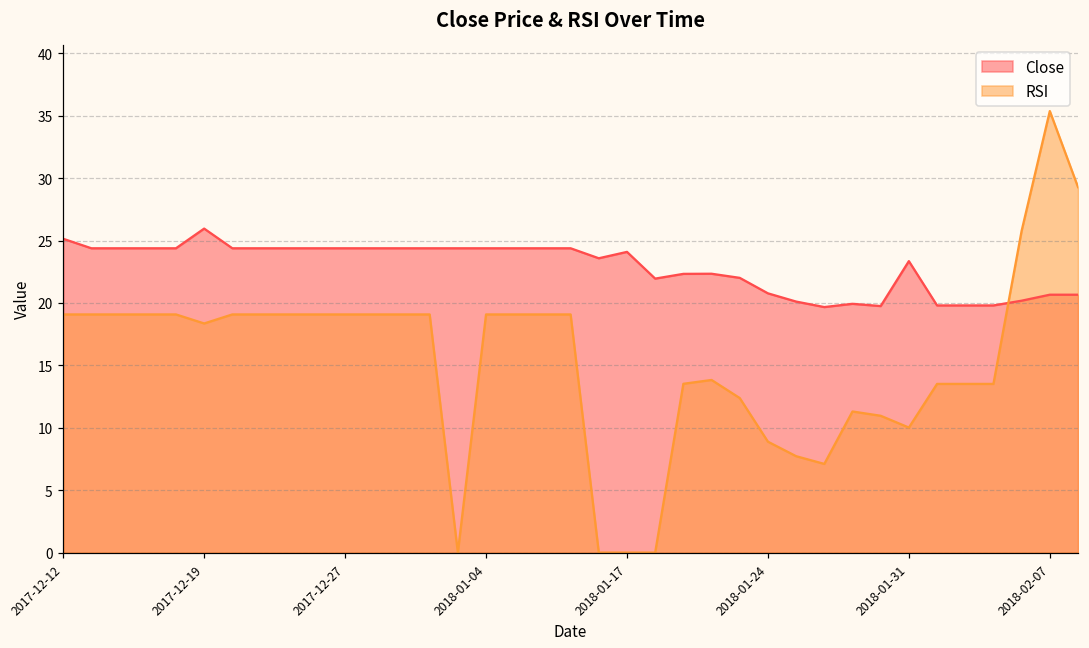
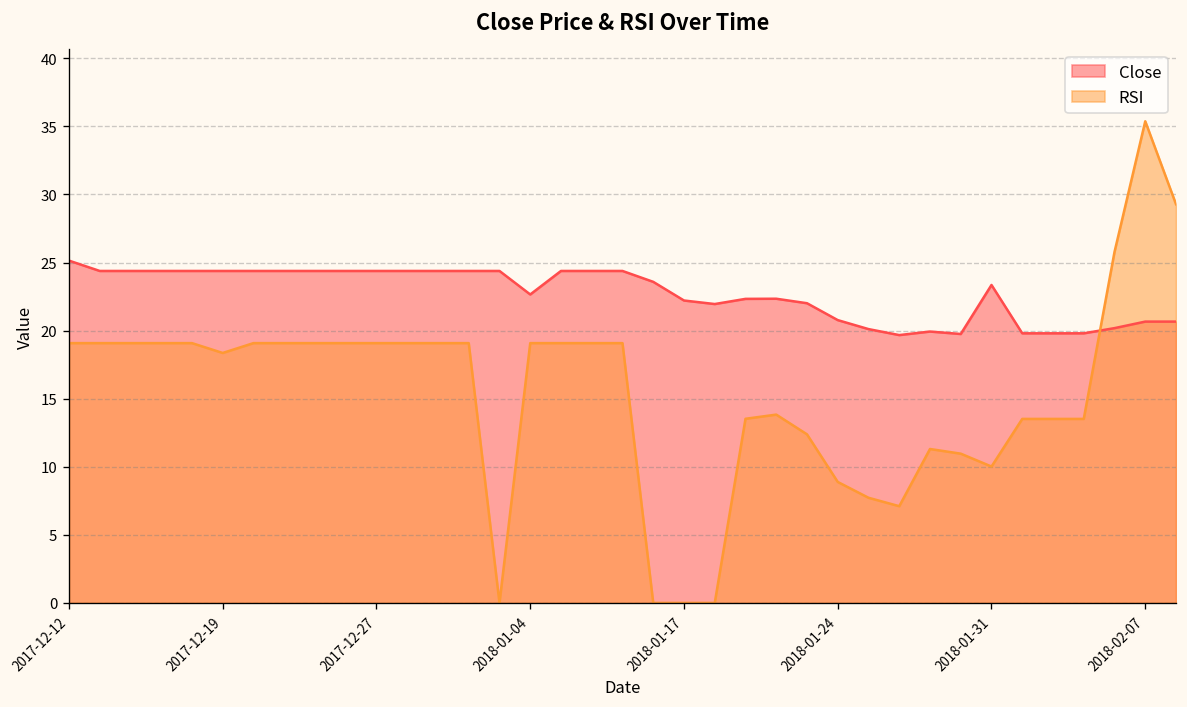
Close, 2017-12-19: 26.0 -> 24.4
Close, 2018-01-04: 24.4 -> 22.7
Close, 2018-01-17: 24.1 -> 22.2
